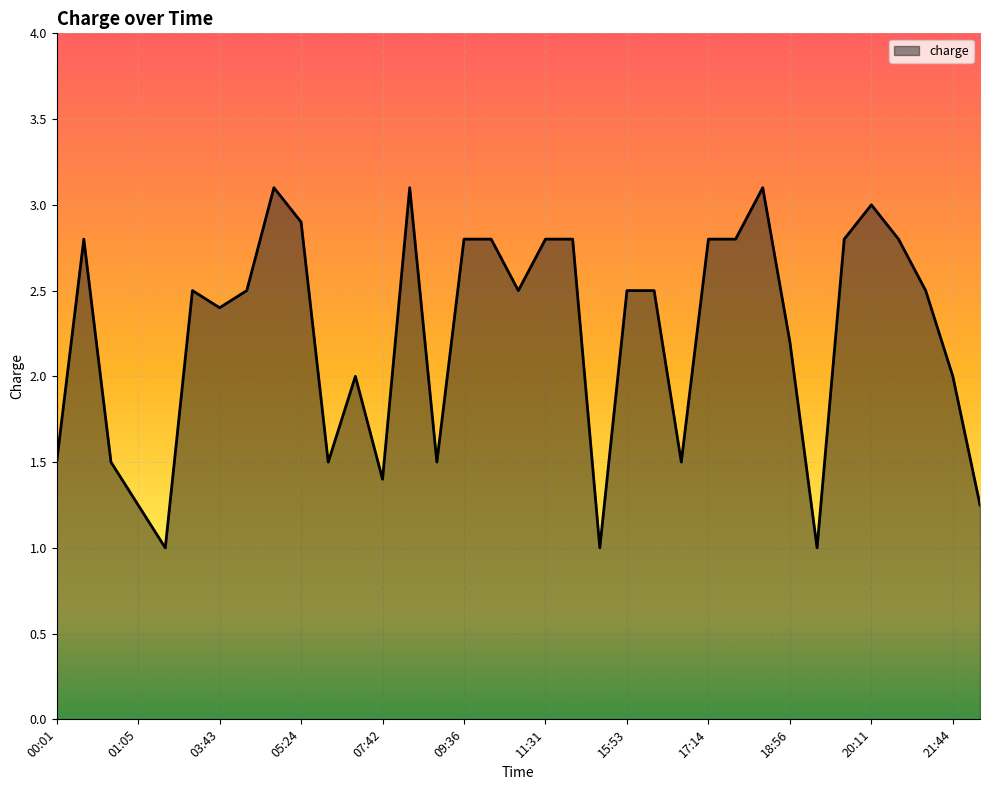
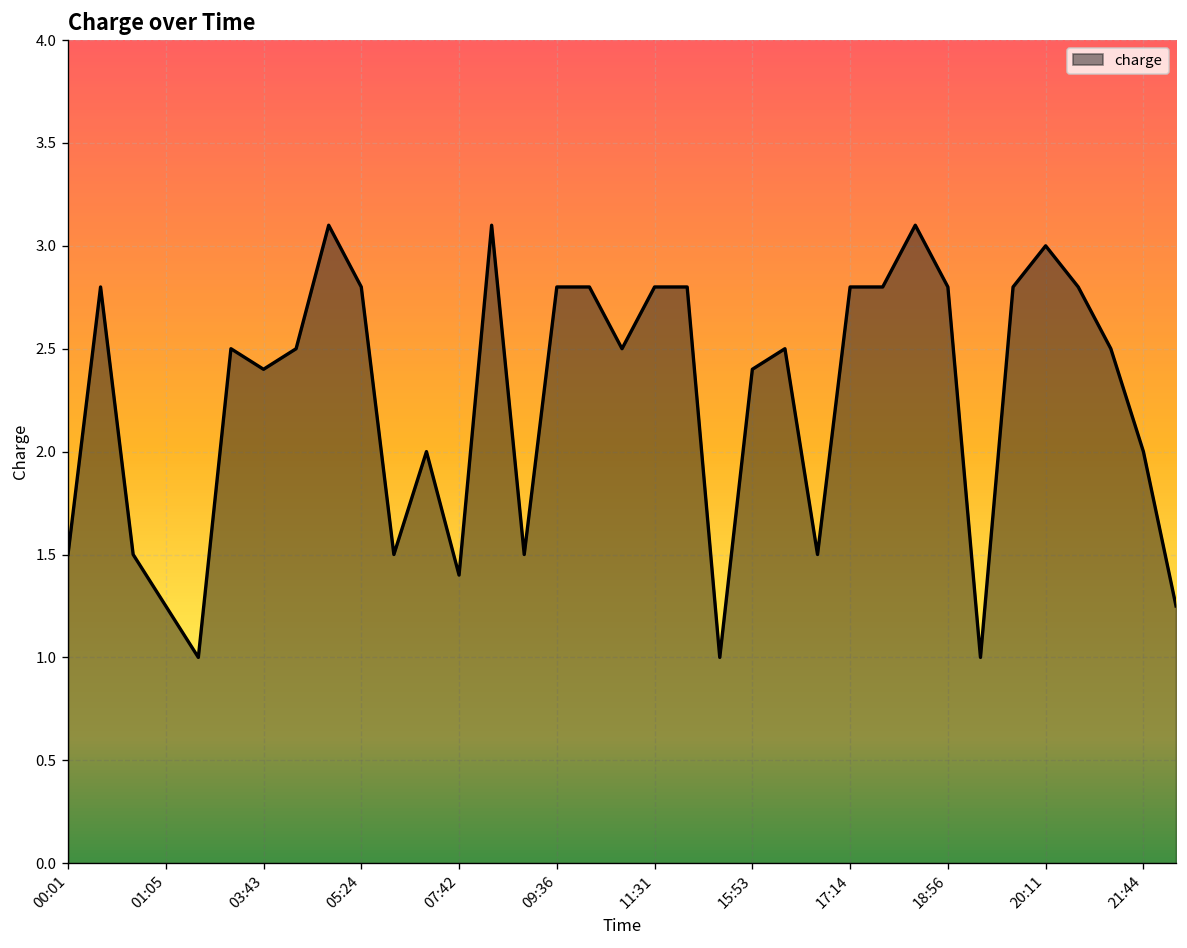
05:24: 2.9 -> 2.8
15:53: 2.5 -> 2.4
18:56: 2.2 -> 2.8
